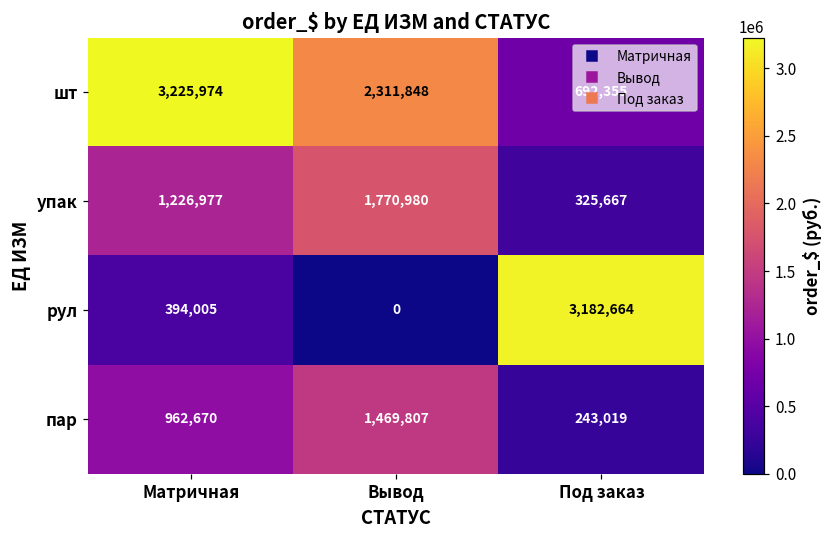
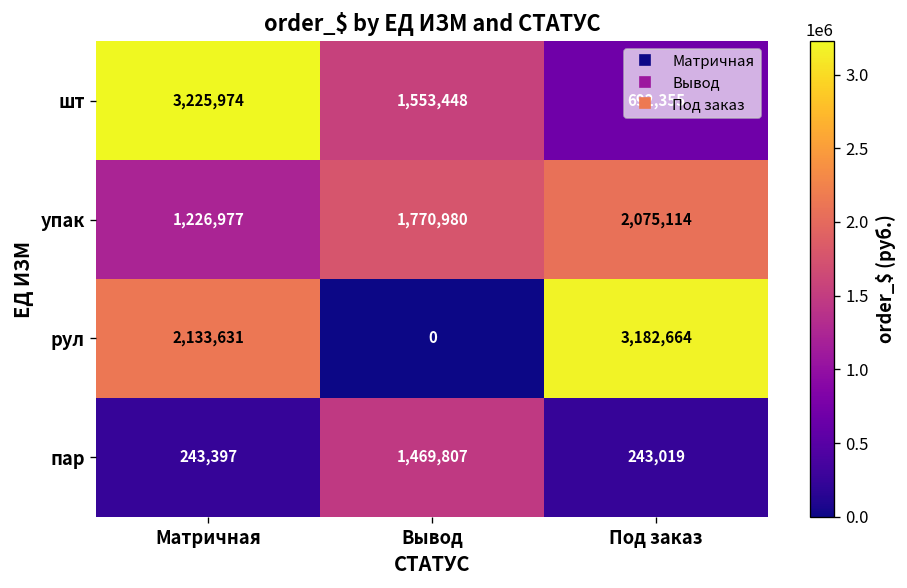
шт, Вывод: 2,311,848 -> 1,553,448
упак, Под заказ: 325,667 -> 2,075,114
рул, Матричная: 394,005 -> 2,133,631
пар, Матричная: 962,670 -> 243,397
